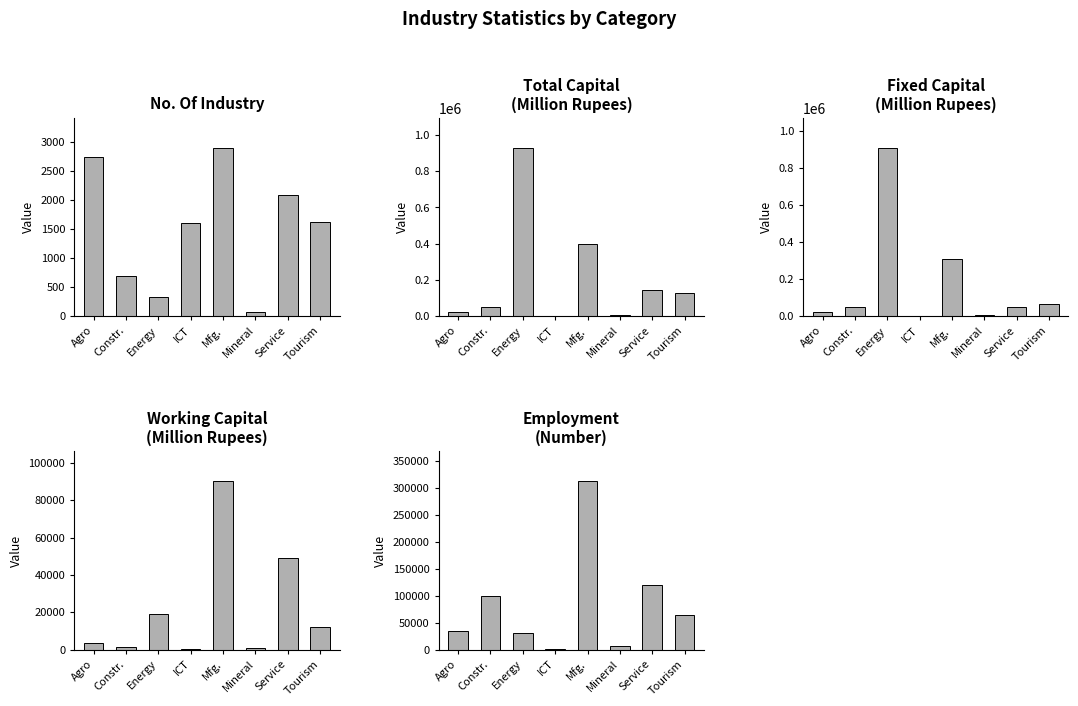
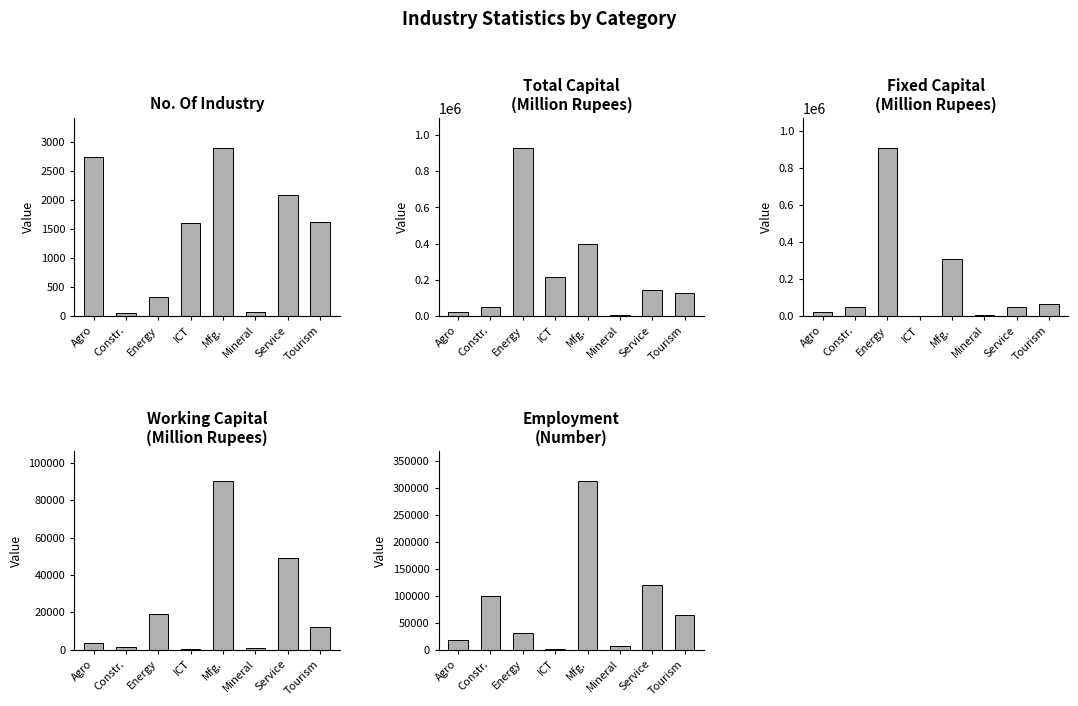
No. Of Industry, Constr.: 700 -> 100
Total Capital (Million Rupees), ICT: 0 -> 210000
Employment (Number), Agro: 30000 -> 20000
